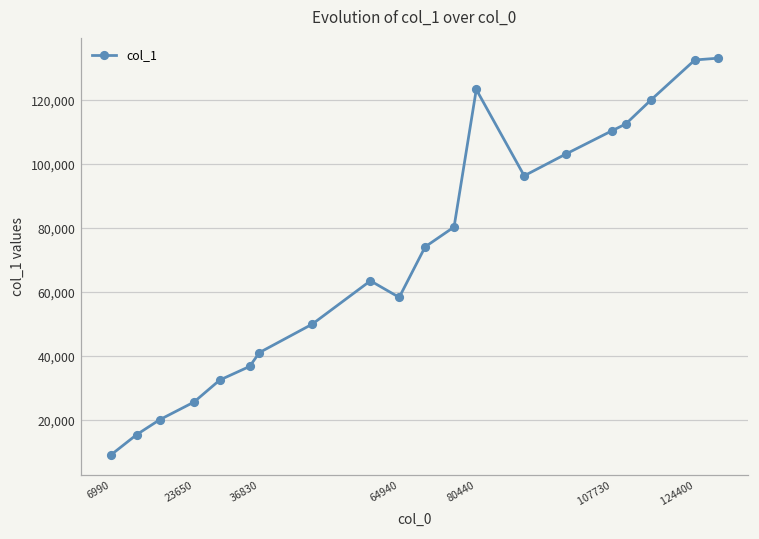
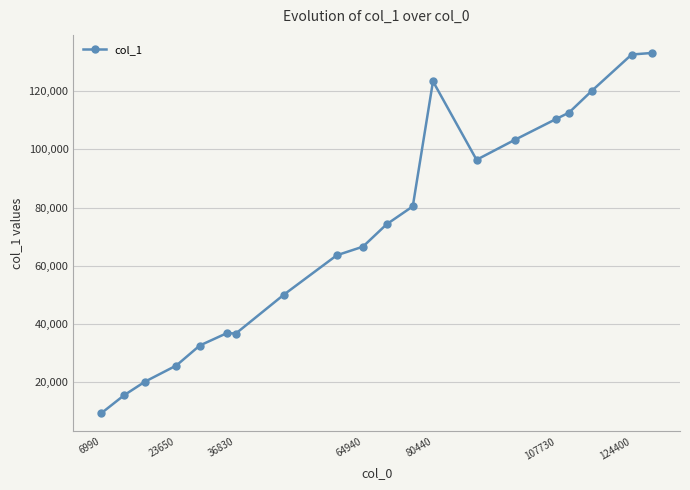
36830: 41,000 -> 37,000
64940: 58,000 -> 67,000
